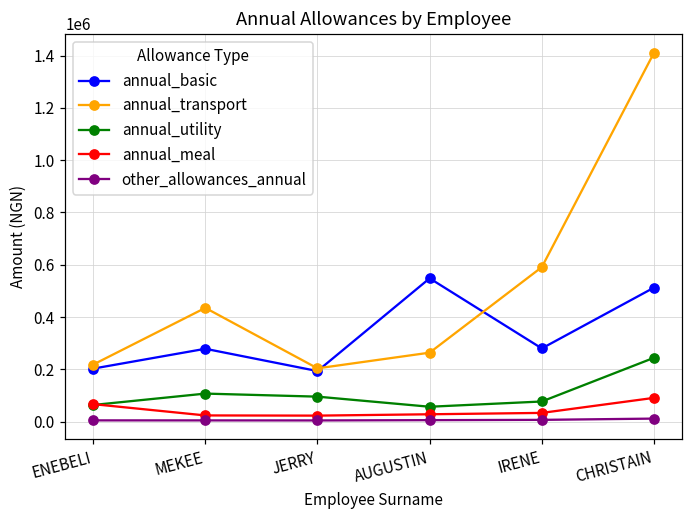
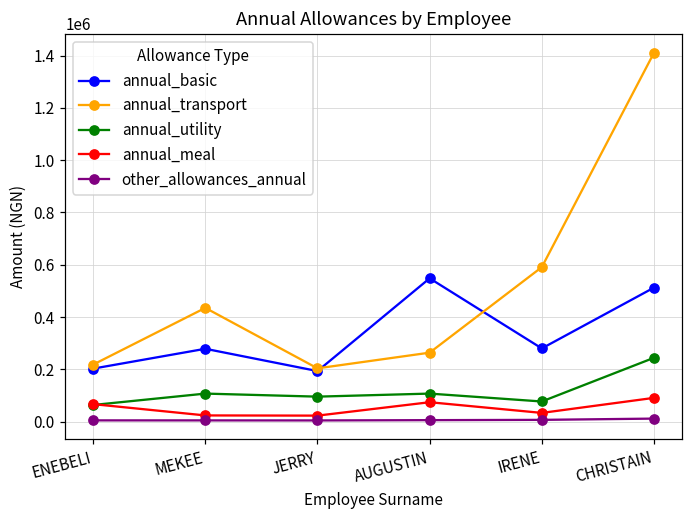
annual_utility, AUGUSTIN: 60000 -> 110000
annual_meal, AUGUSTIN: 30000 -> 70000
